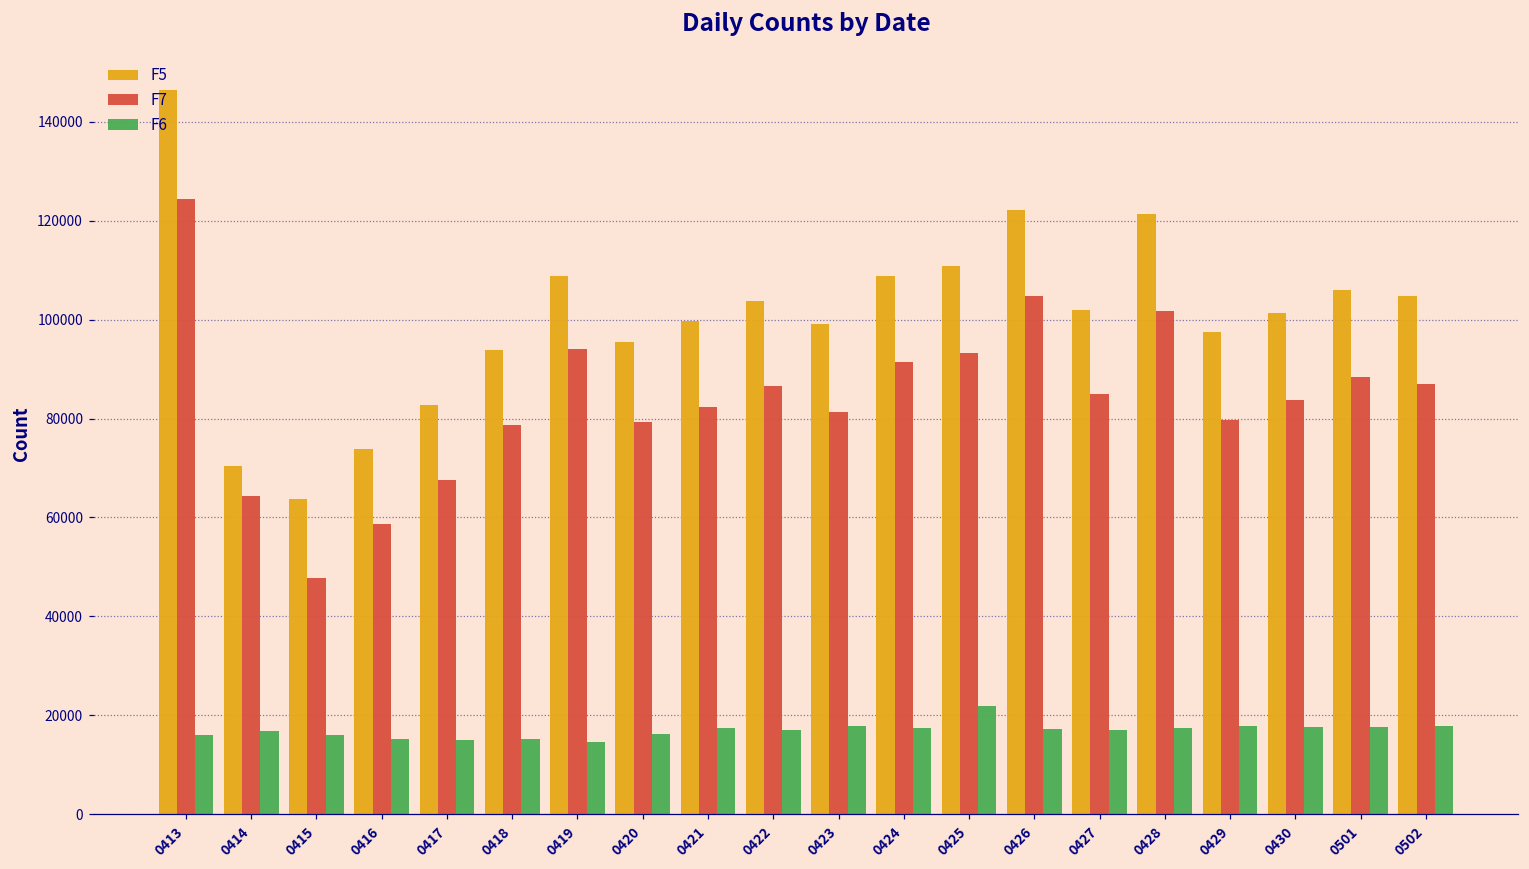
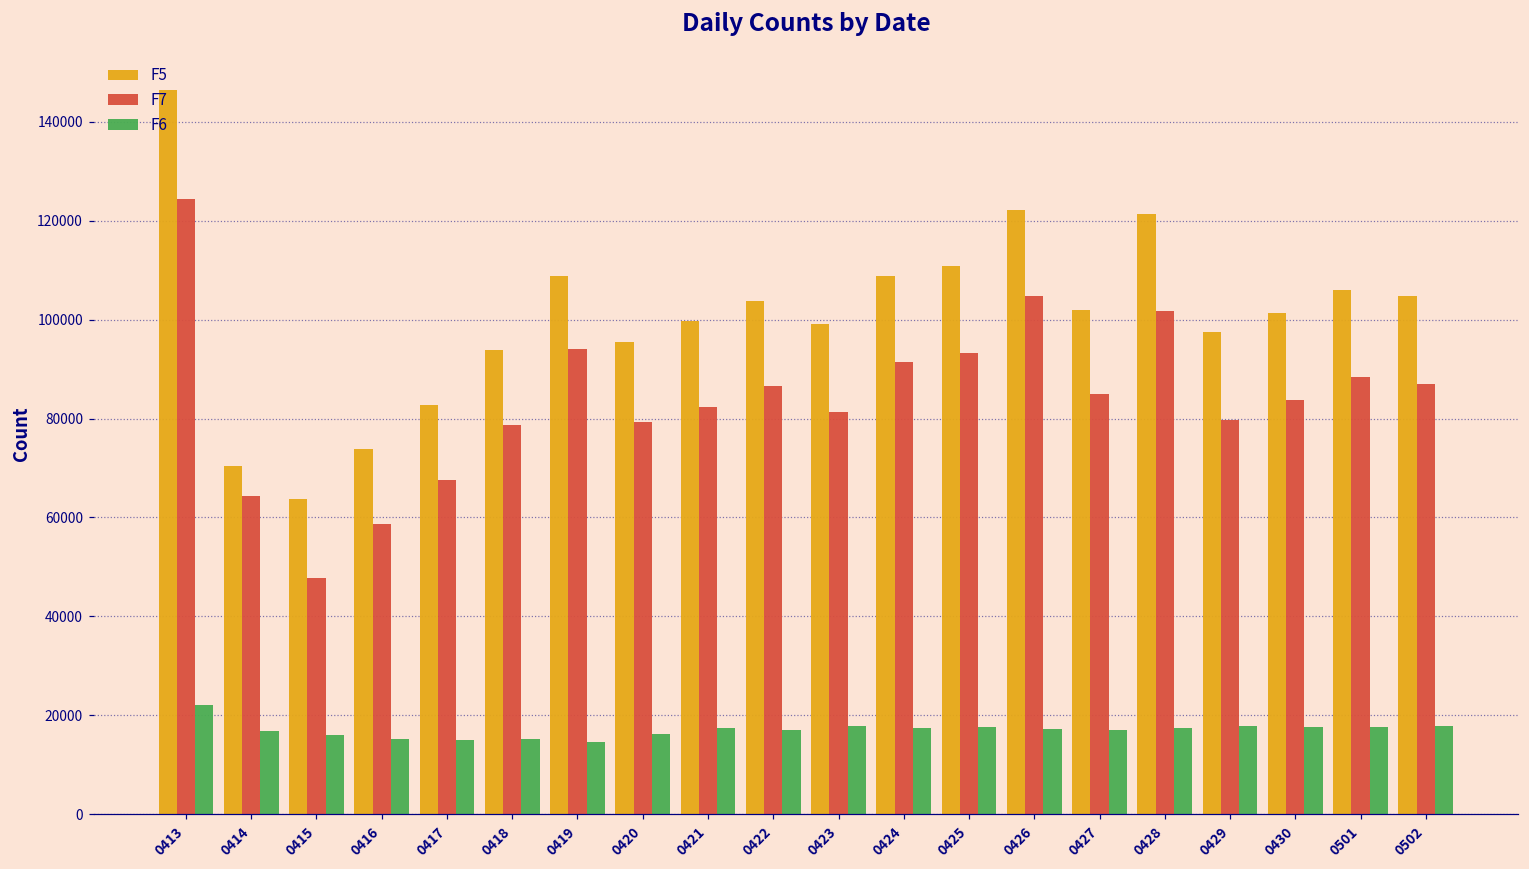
F6, 0413: 16000 -> 22000
F6, 0425: 22000 -> 18000
